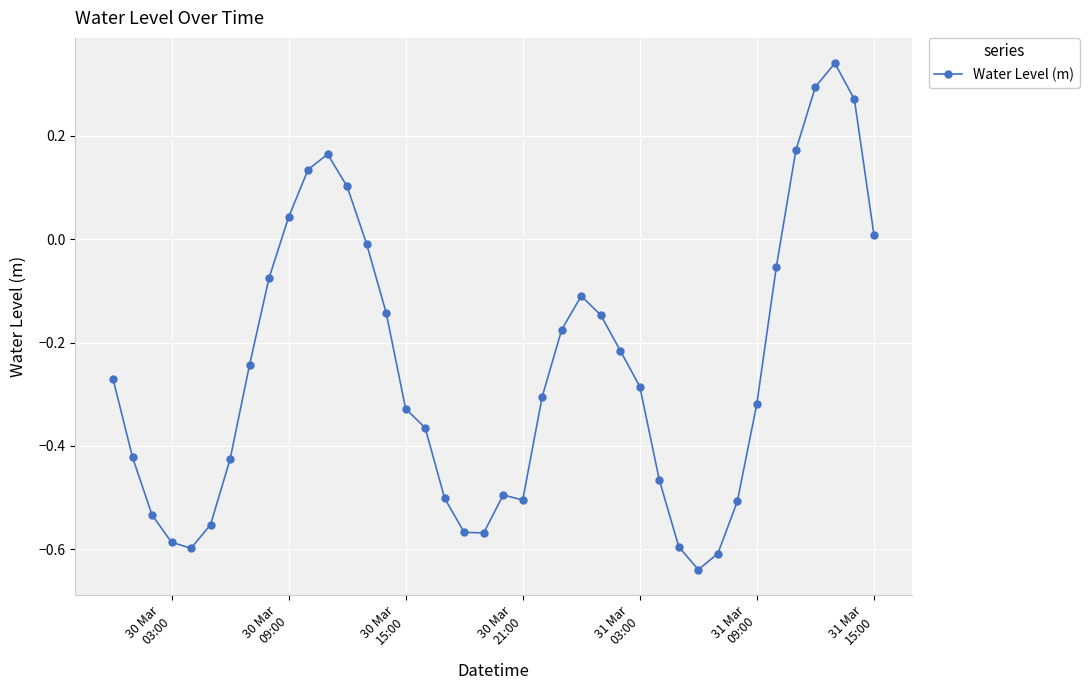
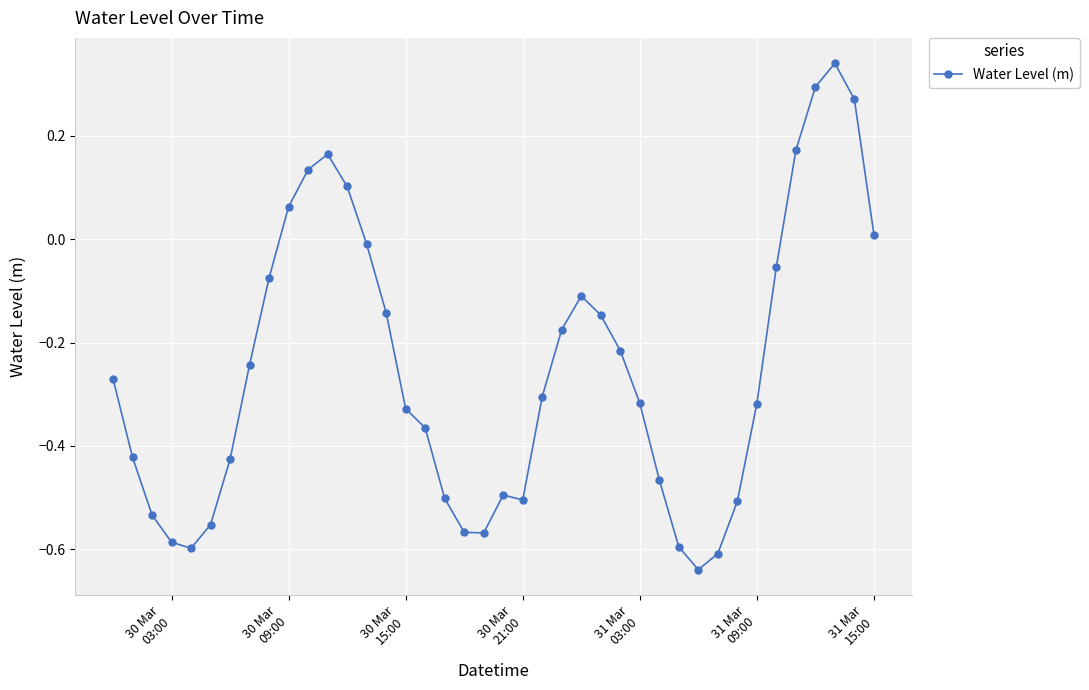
30 Mar 09:00: 0.04 -> 0.06
31 Mar 03:00: -0.29 -> -0.32
